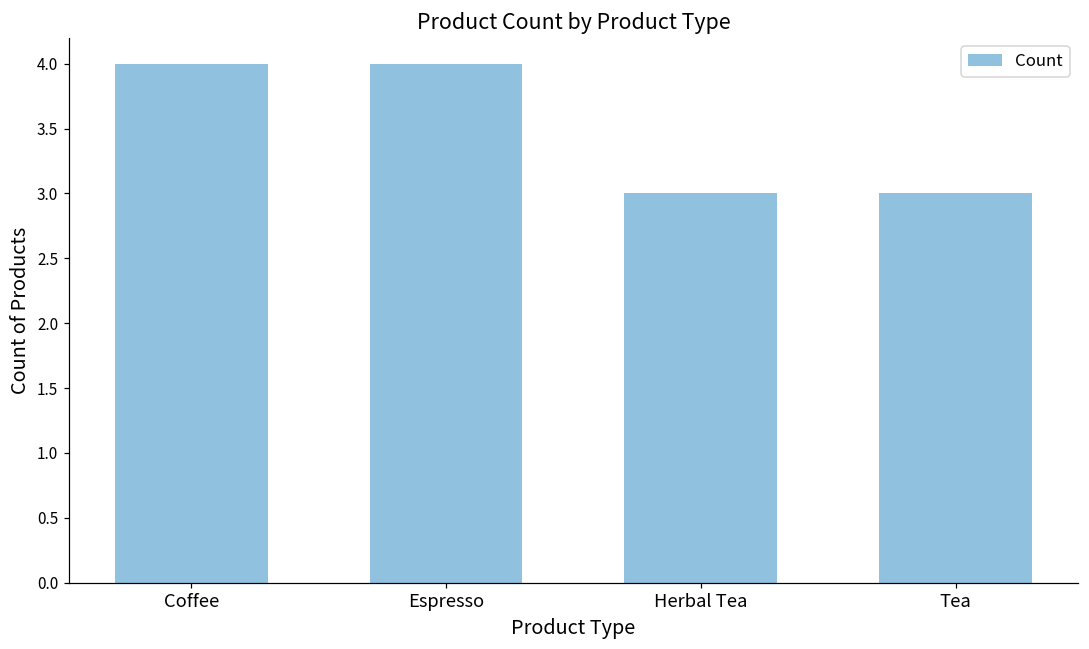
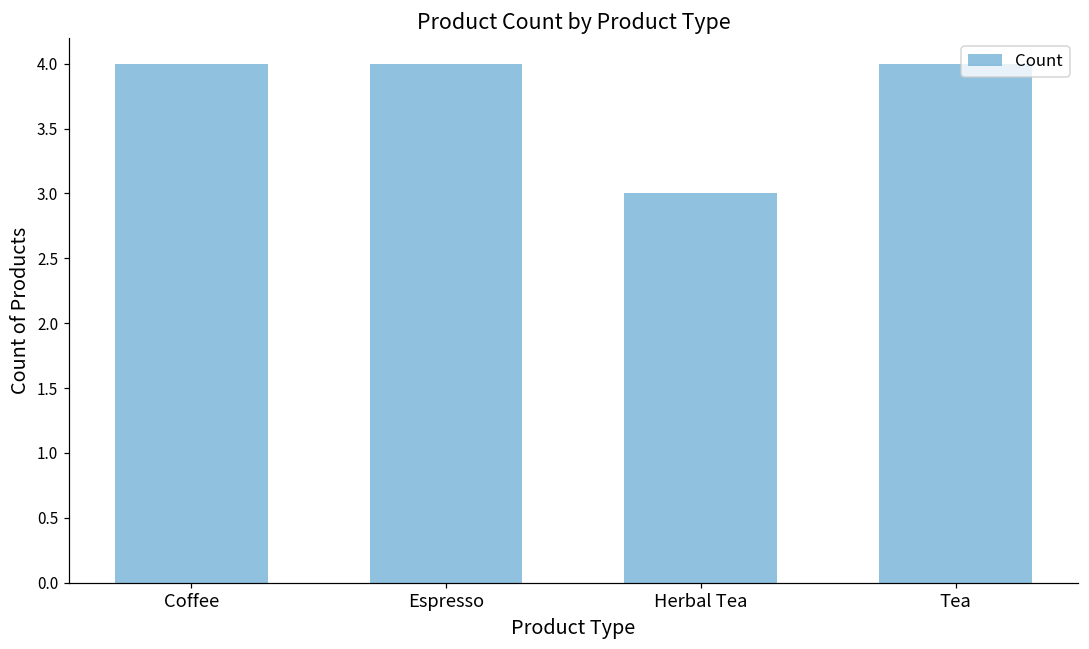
Tea: 3 -> 4
